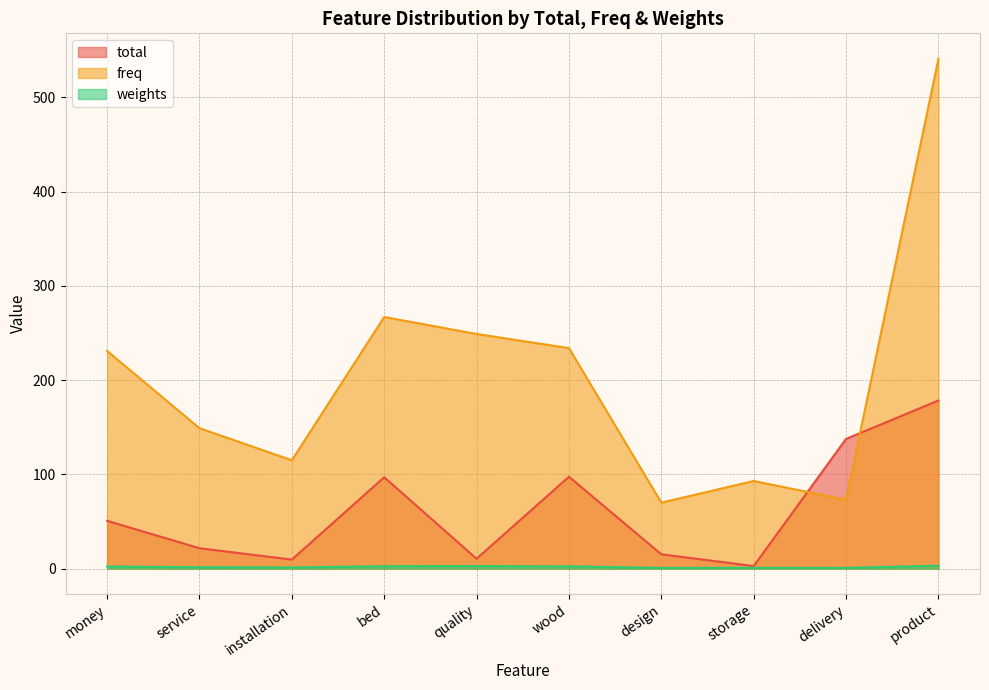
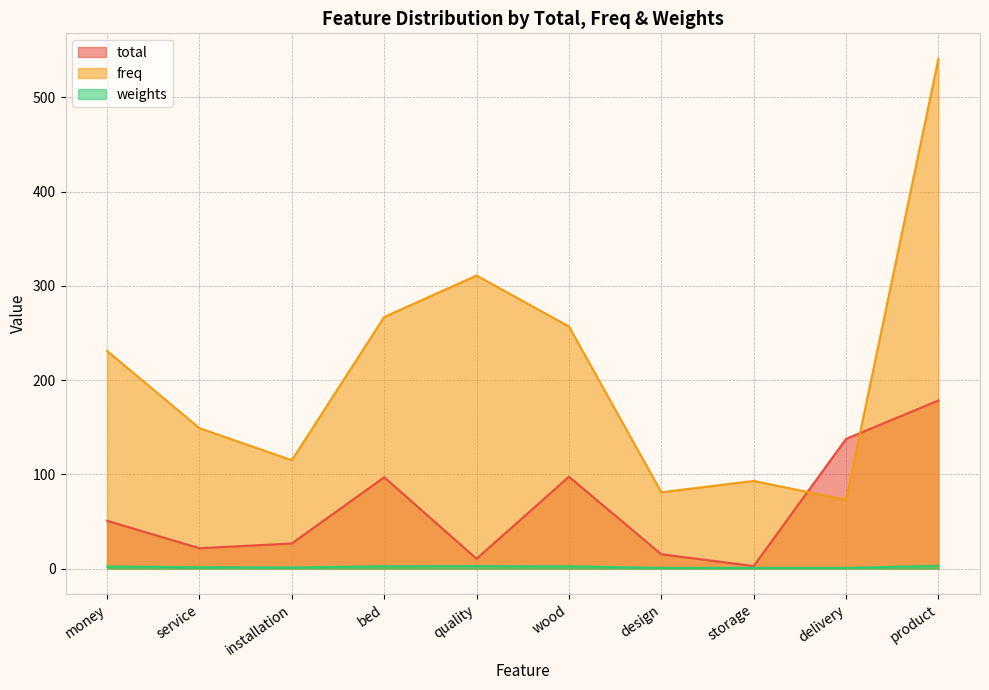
total, installation: 10 -> 30
freq, quality: 250 -> 310
freq, wood: 230 -> 260
freq, design: 70 -> 80
